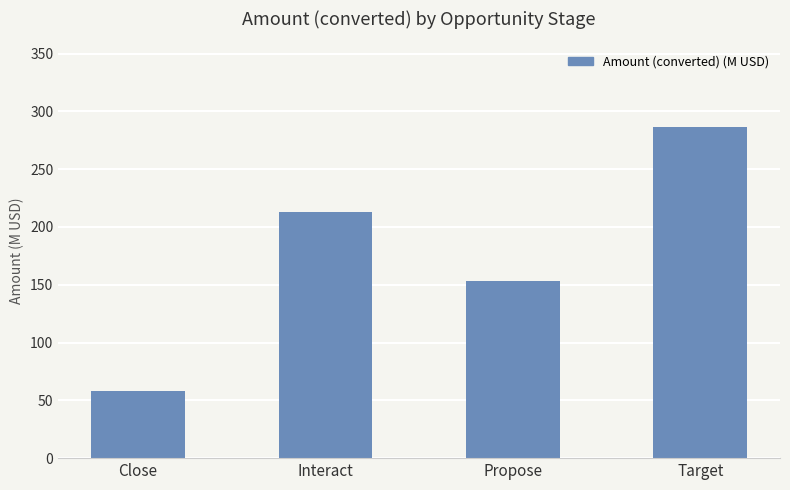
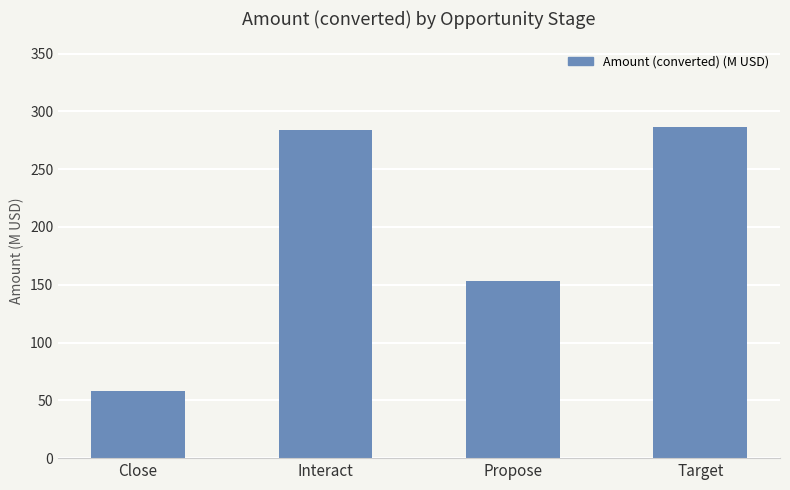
Interact: 213 -> 284
